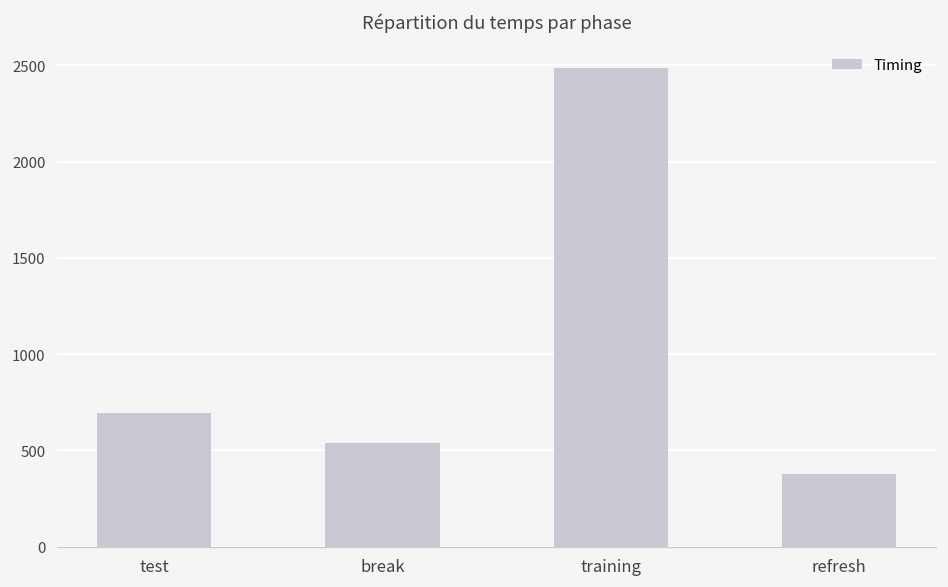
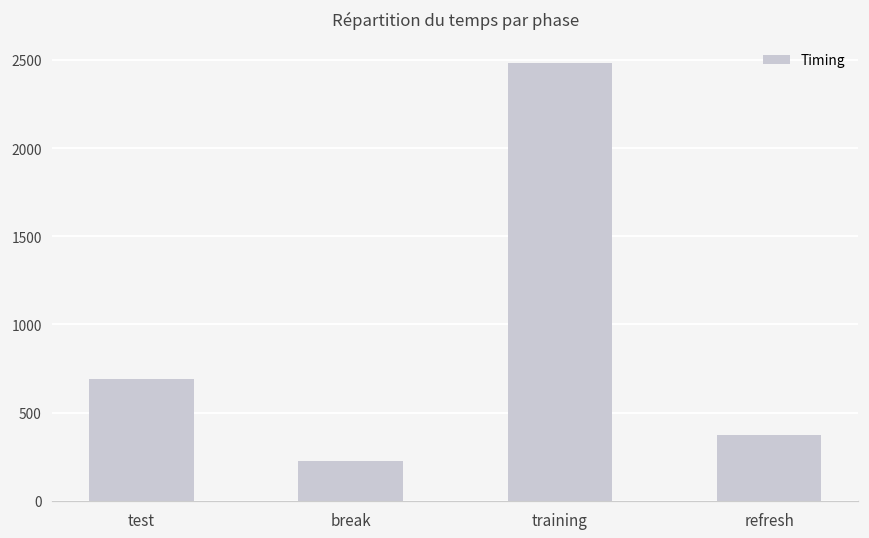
break: 540 -> 220
